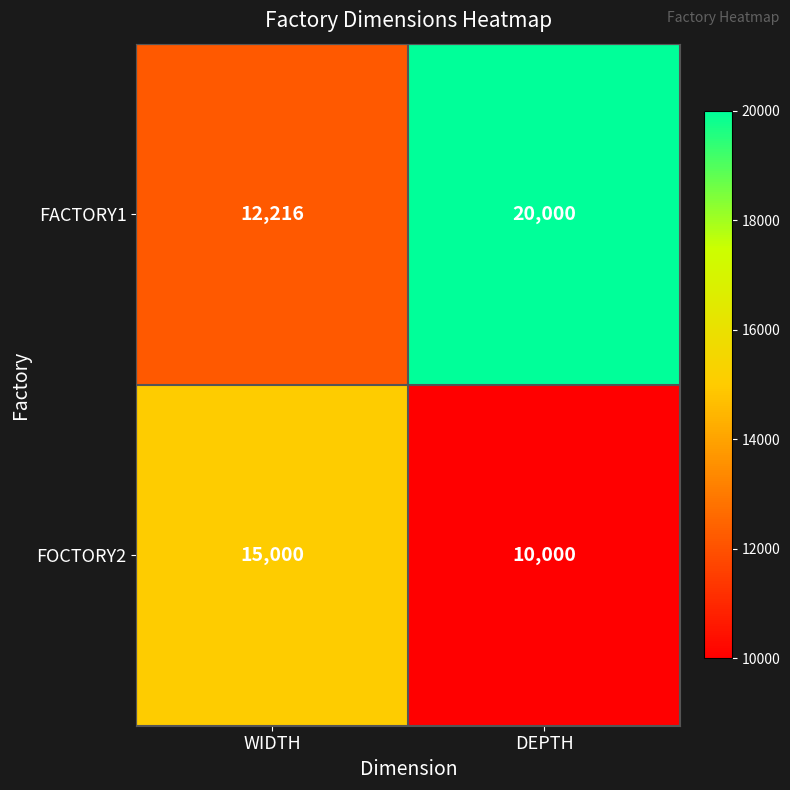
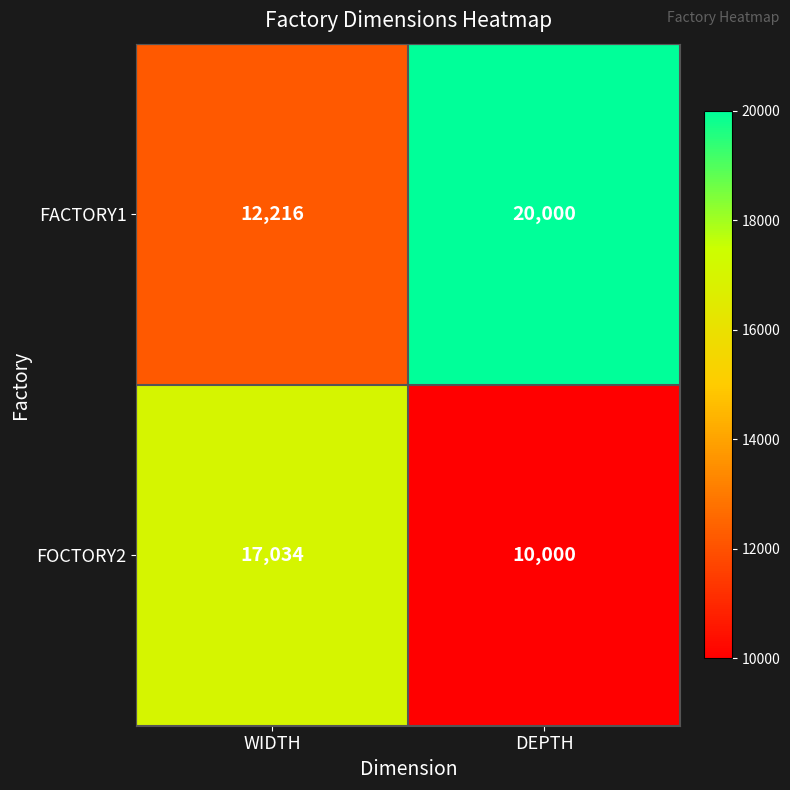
FOCTORY2, WIDTH: 15,000 -> 17,034
